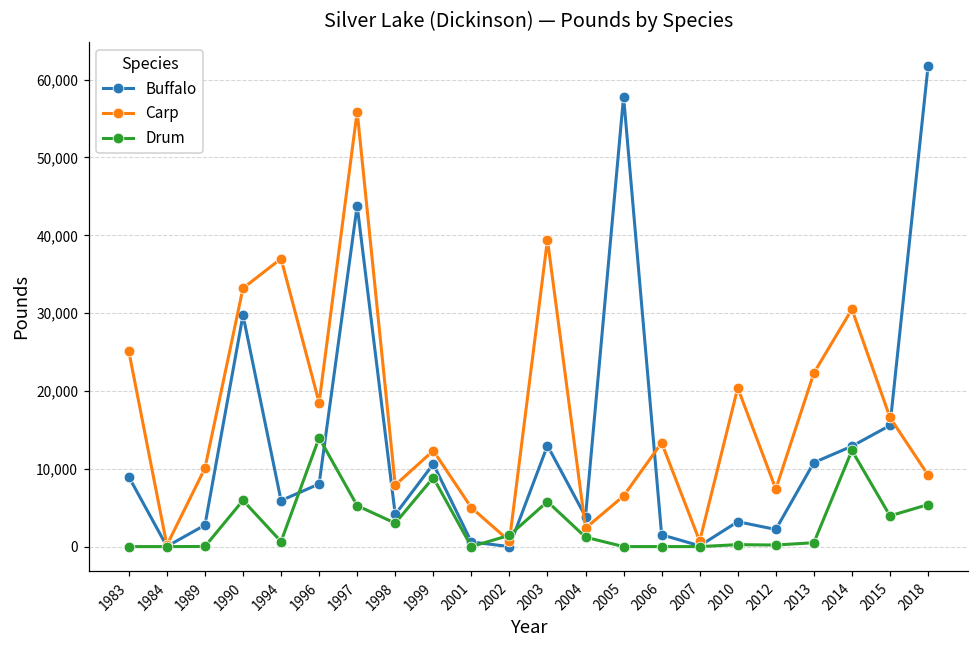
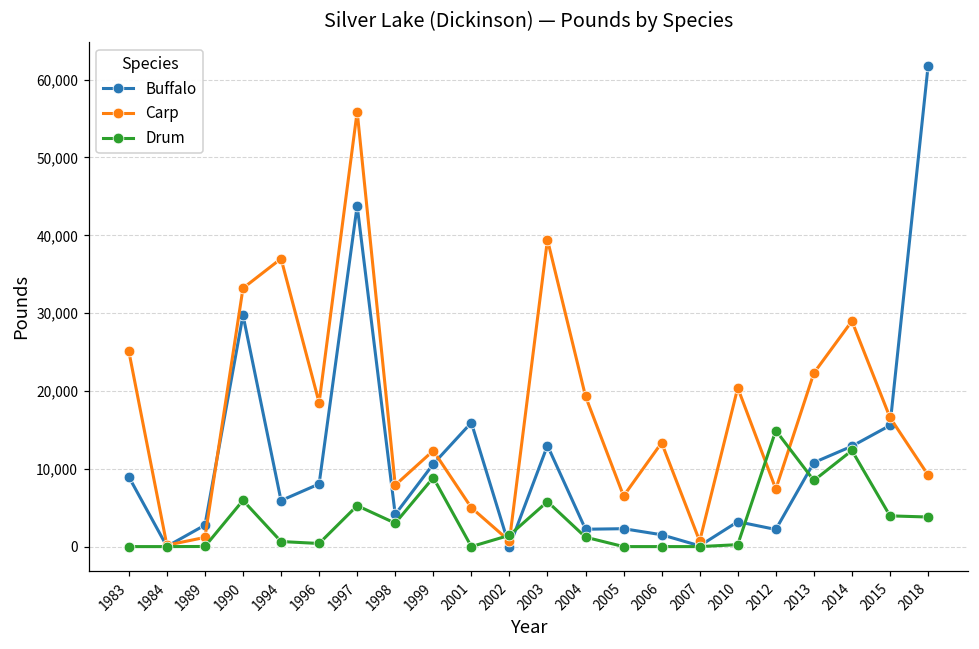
Carp, 1989: 10,000 -> 1,000
Drum, 1996: 14,000 -> 0
Buffalo, 2001: 1,000 -> 16,000
Buffalo, 2004: 4,000 -> 2,000
Carp, 2004: 2,000 -> 19,000
Buffalo, 2005: 58,000 -> 2,000
Drum, 2012: 0 -> 15,000
Drum, 2013: 1,000 -> 8,000
Carp, 2014: 31,000 -> 29,000
Drum, 2018: 5,000 -> 4,000
